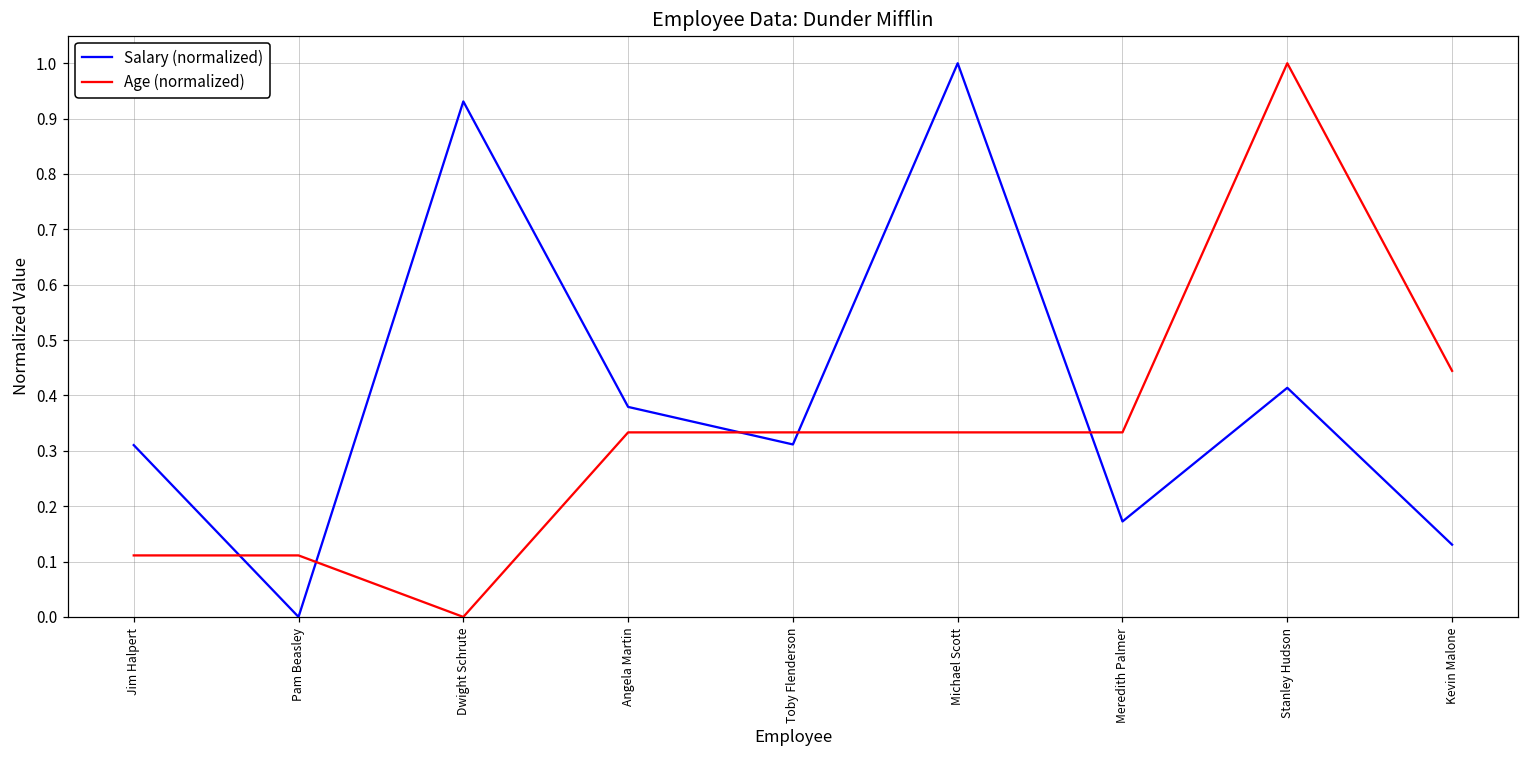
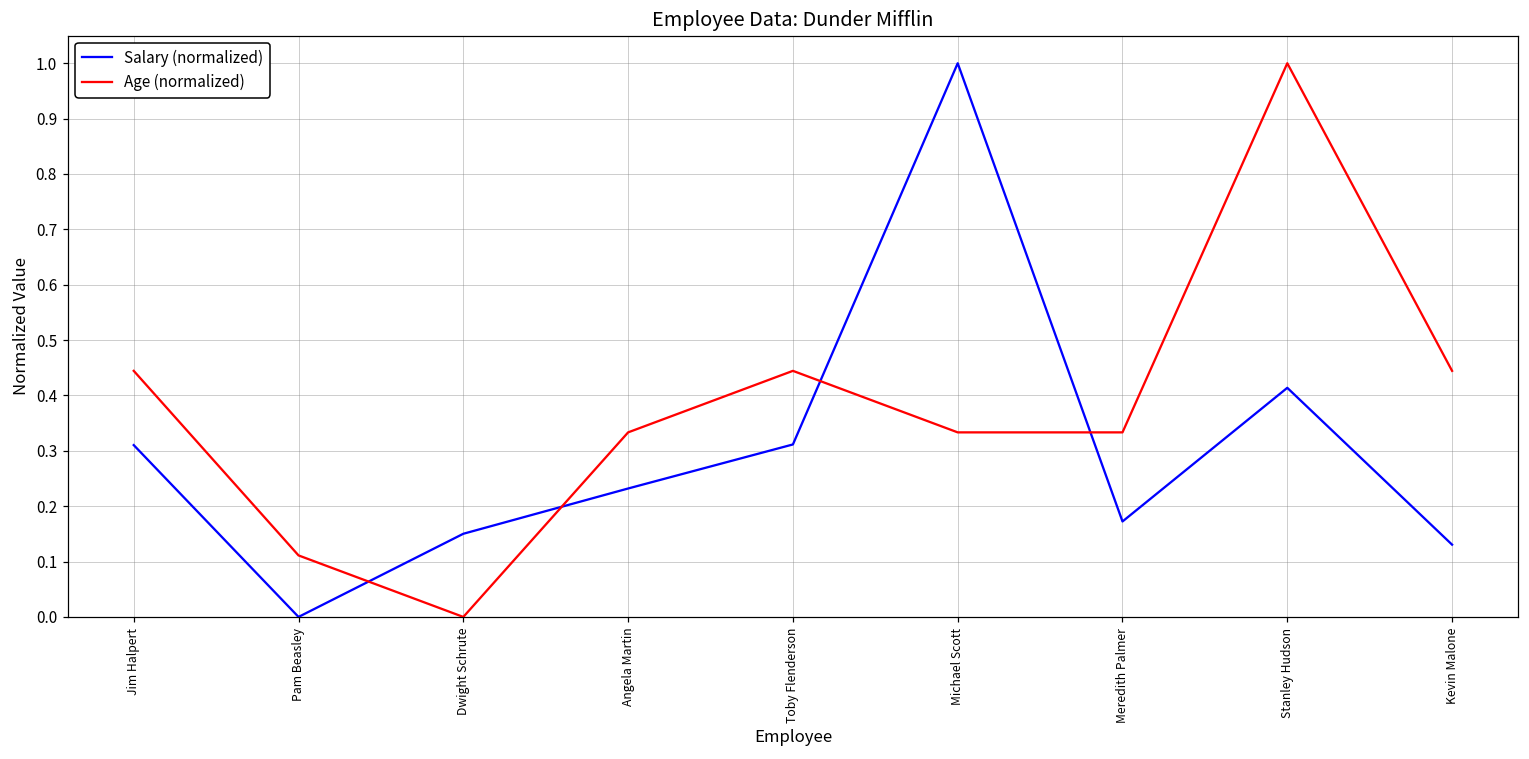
Age (normalized), Jim Halpert: 0.11 -> 0.44
Salary (normalized), Dwight Schrute: 0.93 -> 0.15
Salary (normalized), Angela Martin: 0.38 -> 0.23
Age (normalized), Toby Flenderson: 0.33 -> 0.44
